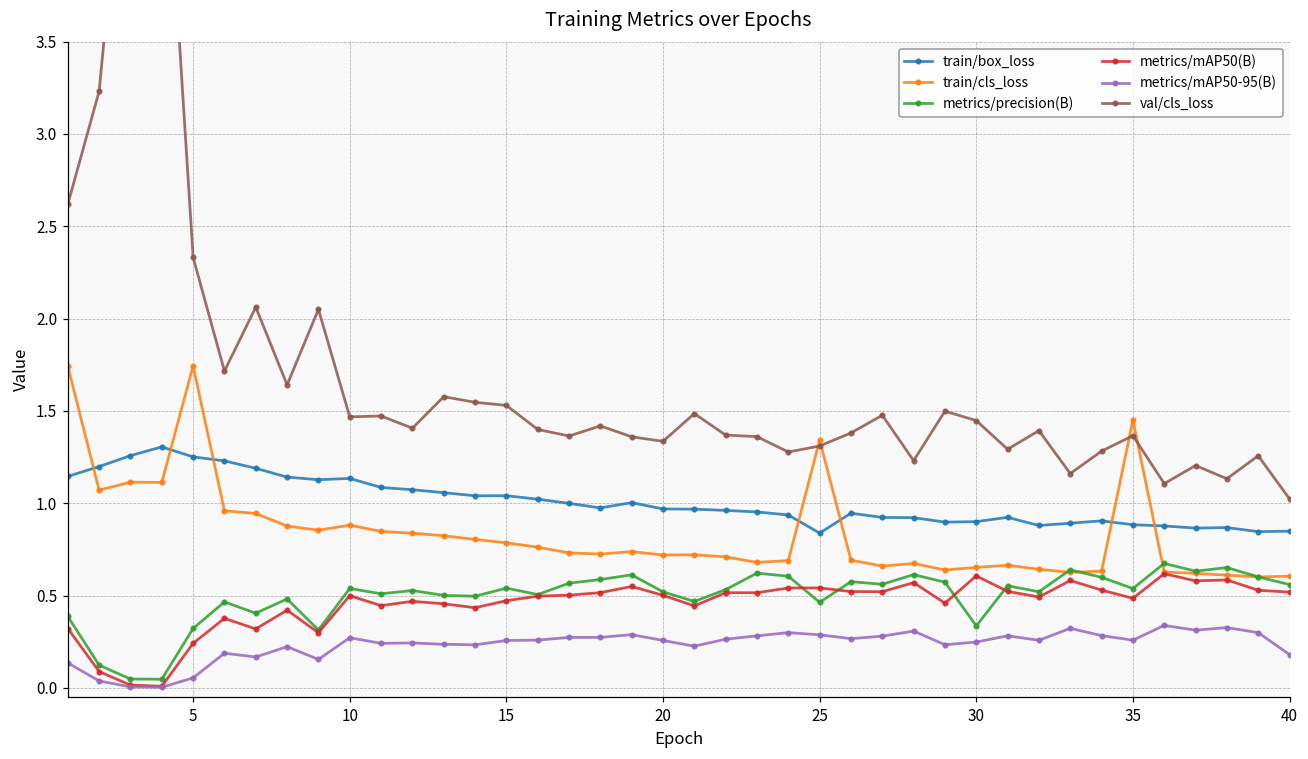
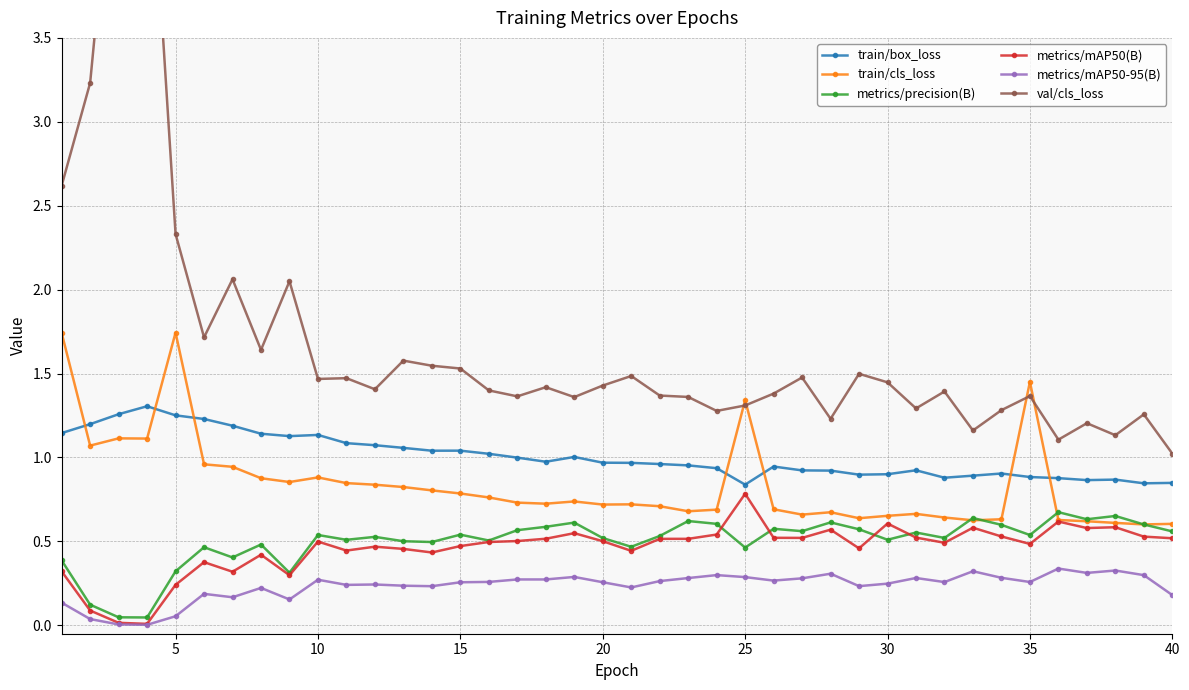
val/cls_loss, 20: 1.34 -> 1.43
metrics/mAP50(B), 25: 0.54 -> 0.78
metrics/precision(B), 30: 0.34 -> 0.51
